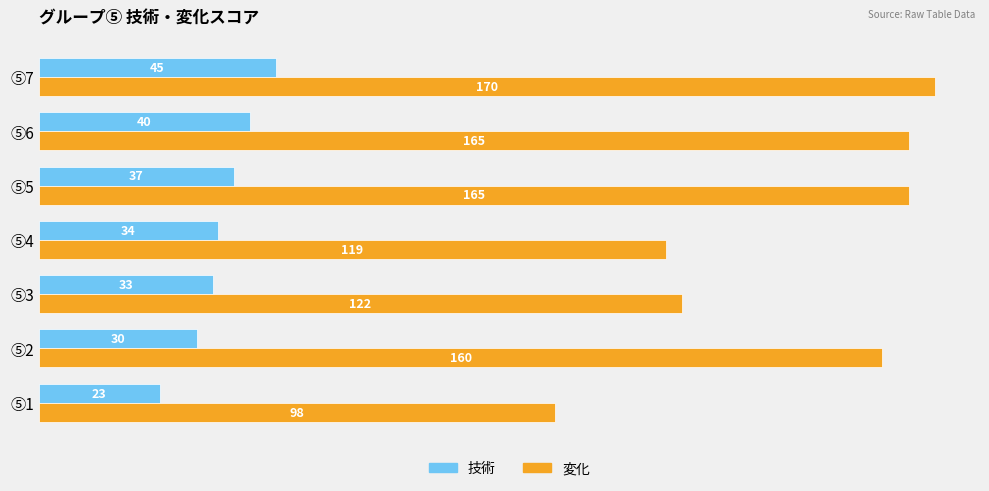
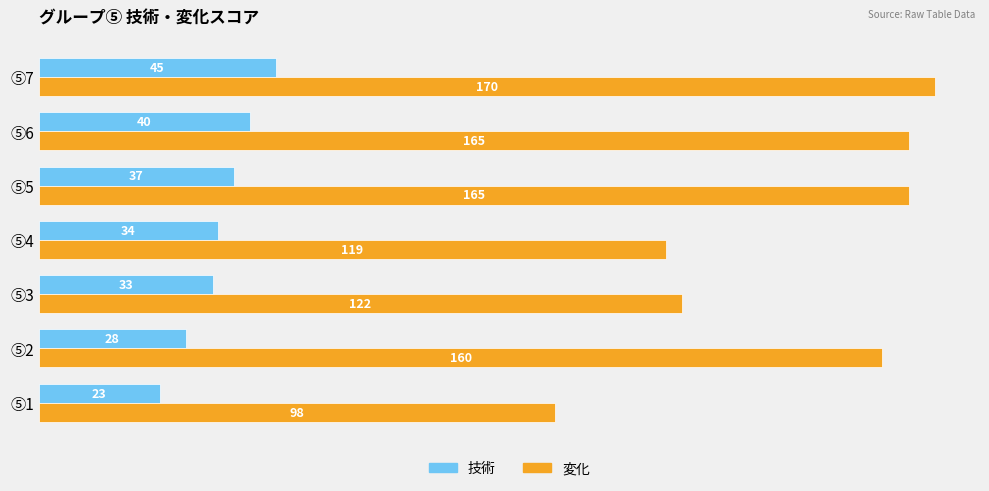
技術, ⑤2: 30 -> 28
